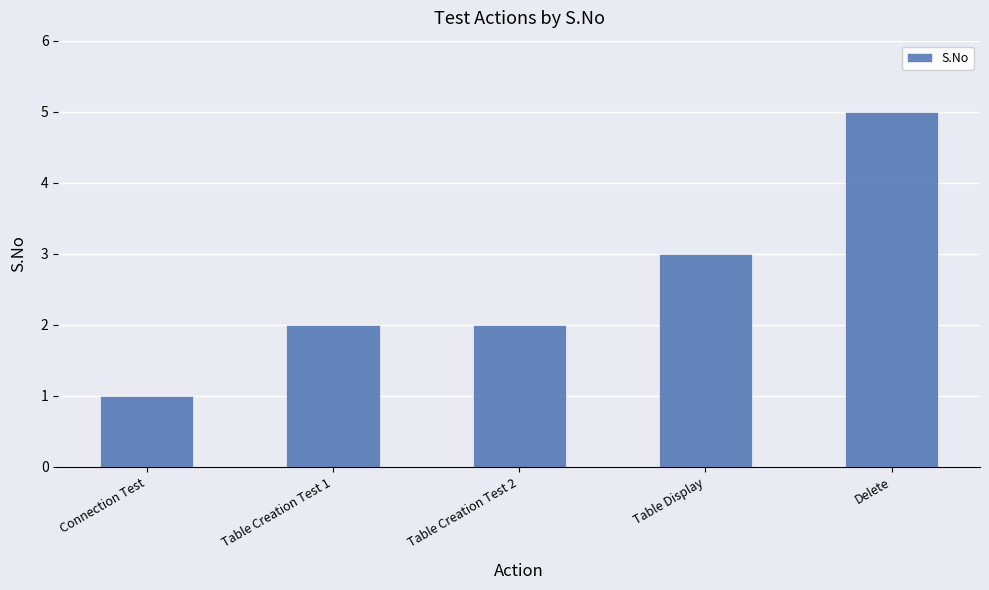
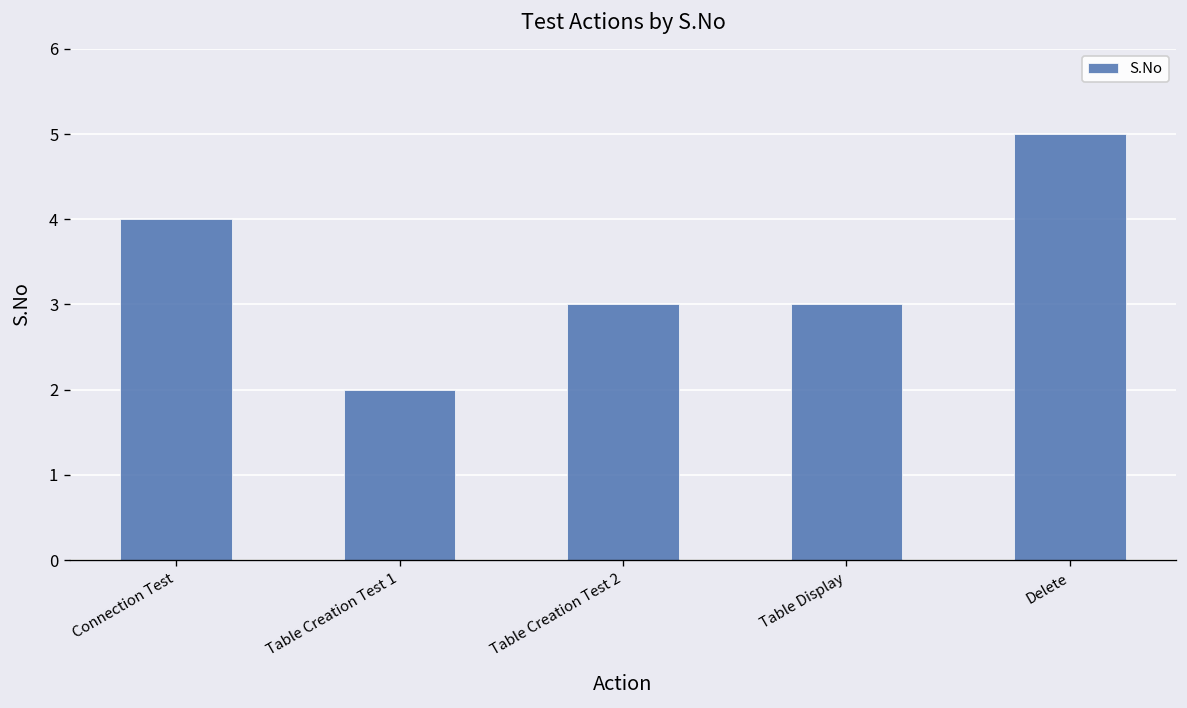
Connection Test: 1 -> 4
Table Creation Test 2: 2 -> 3
